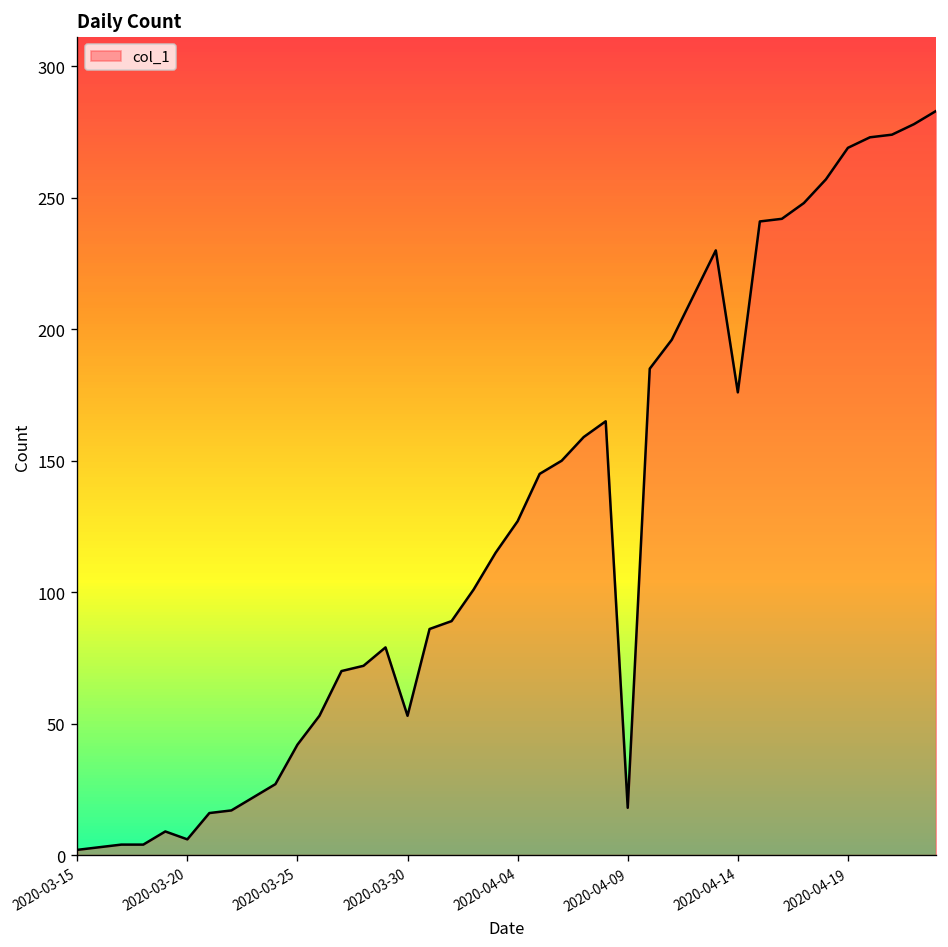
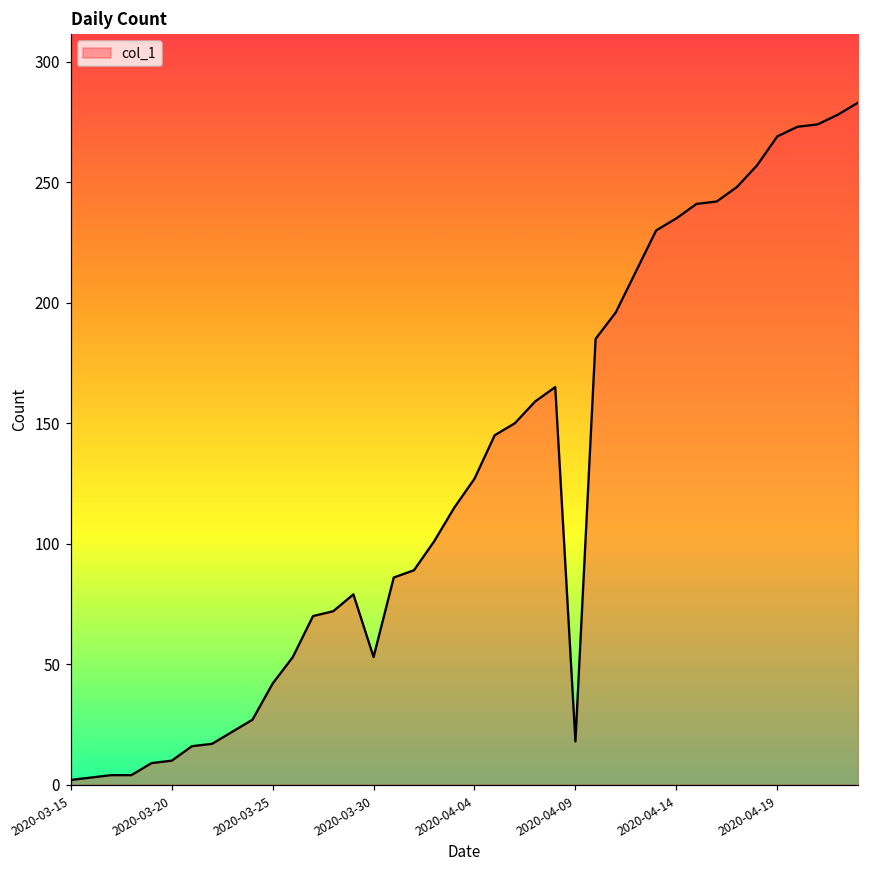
2020-03-20: 6 -> 10
2020-04-14: 176 -> 235
